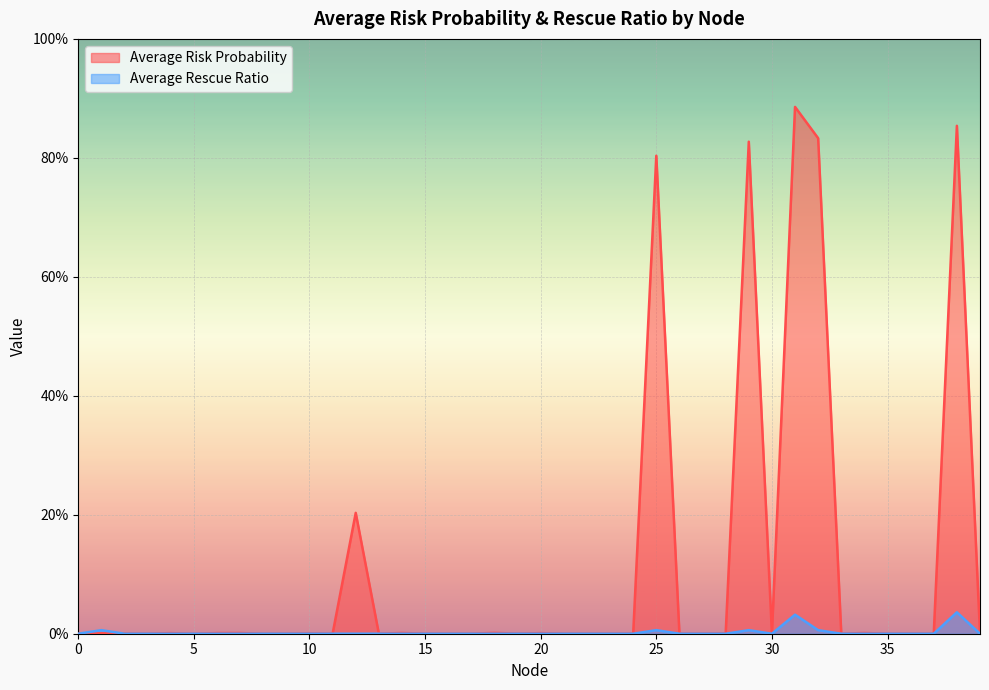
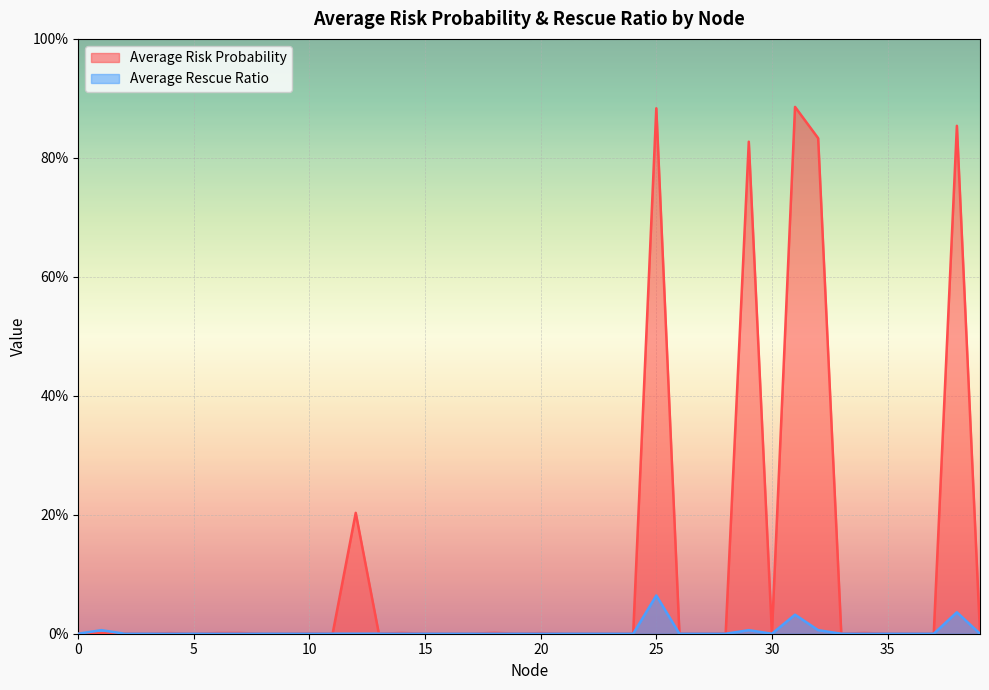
Average Risk Probability, 25: 80% -> 88%
Average Rescue Ratio, 25: 1% -> 6%
